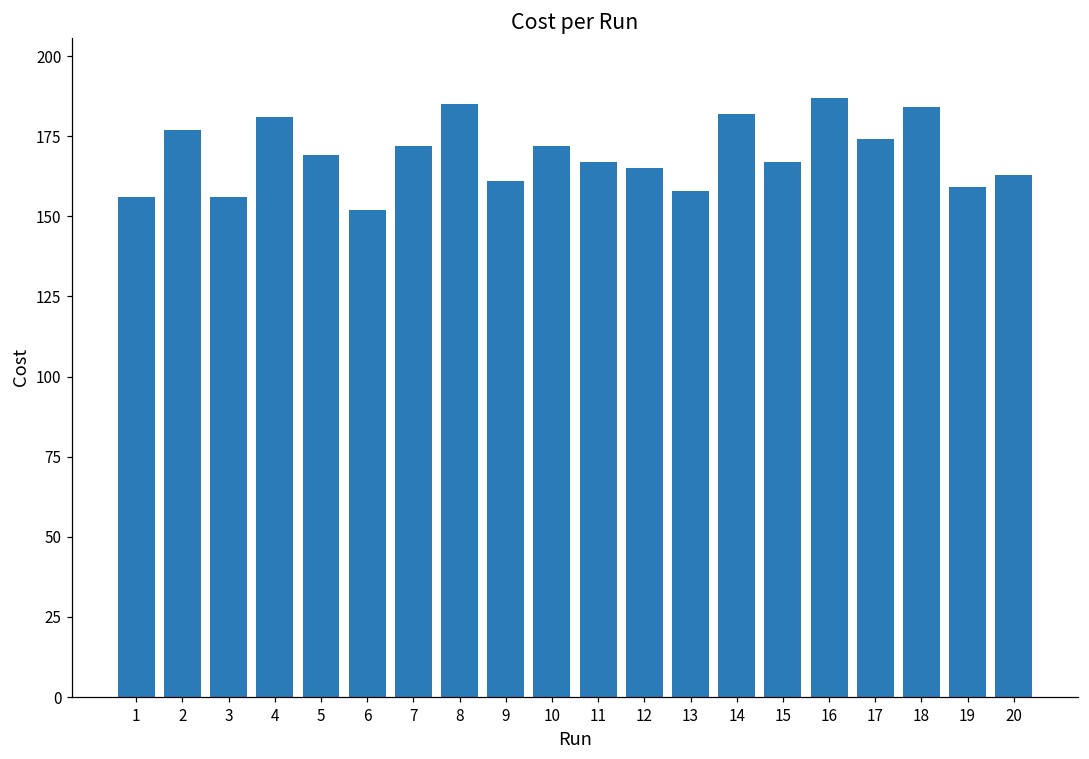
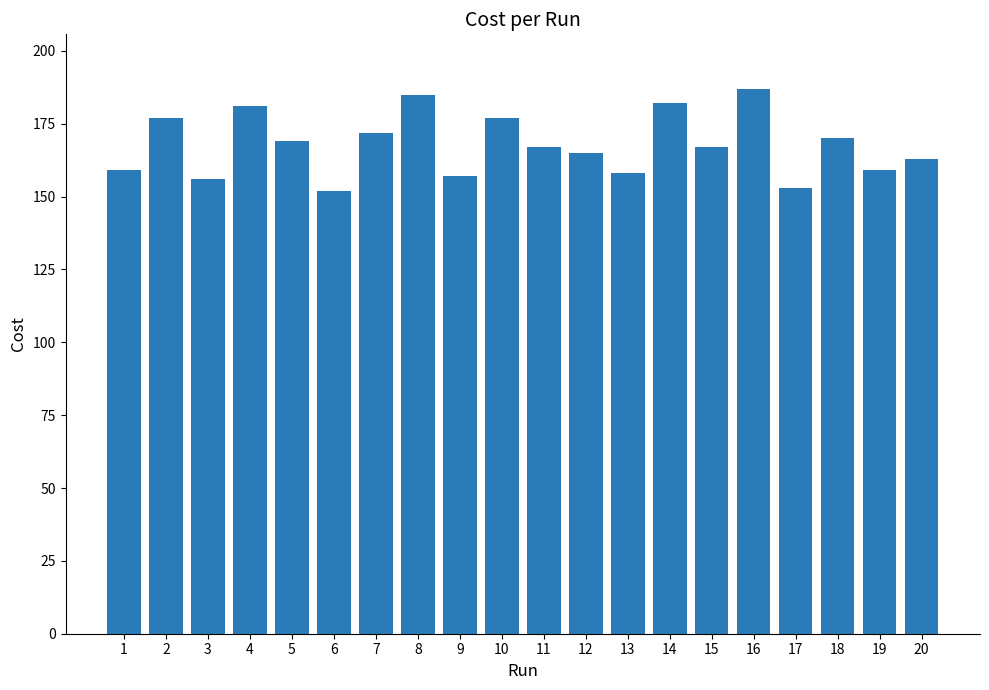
1: 156 -> 159
9: 161 -> 157
10: 172 -> 177
17: 174 -> 153
18: 184 -> 170
